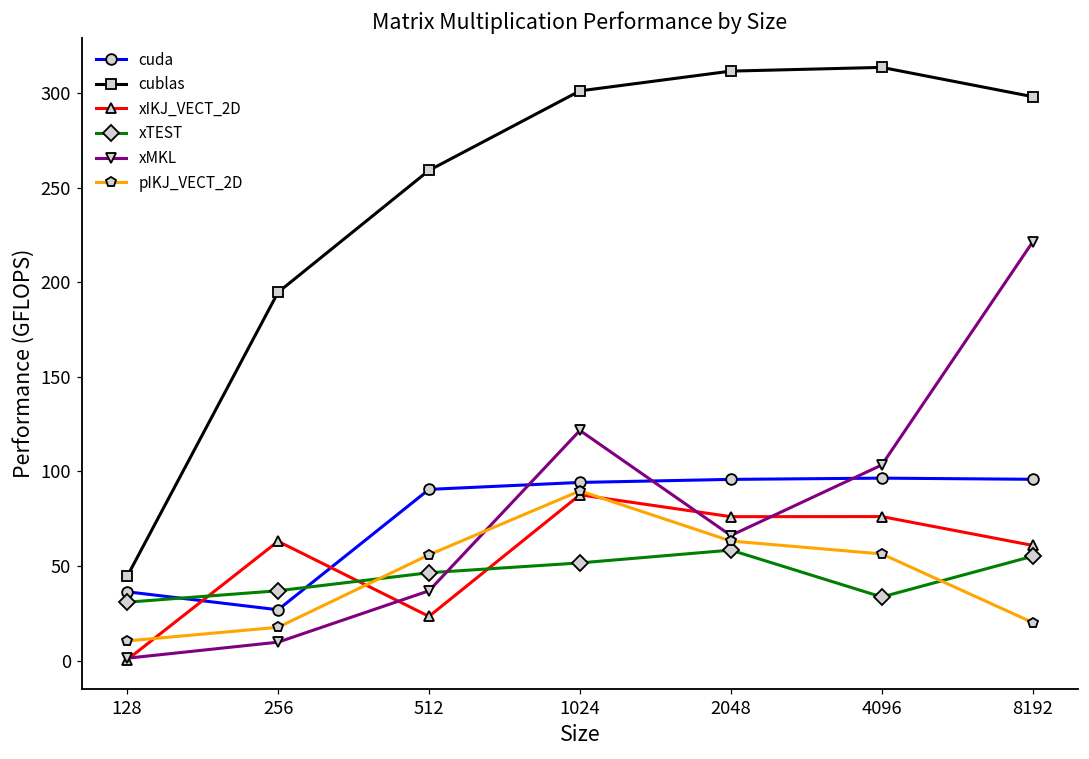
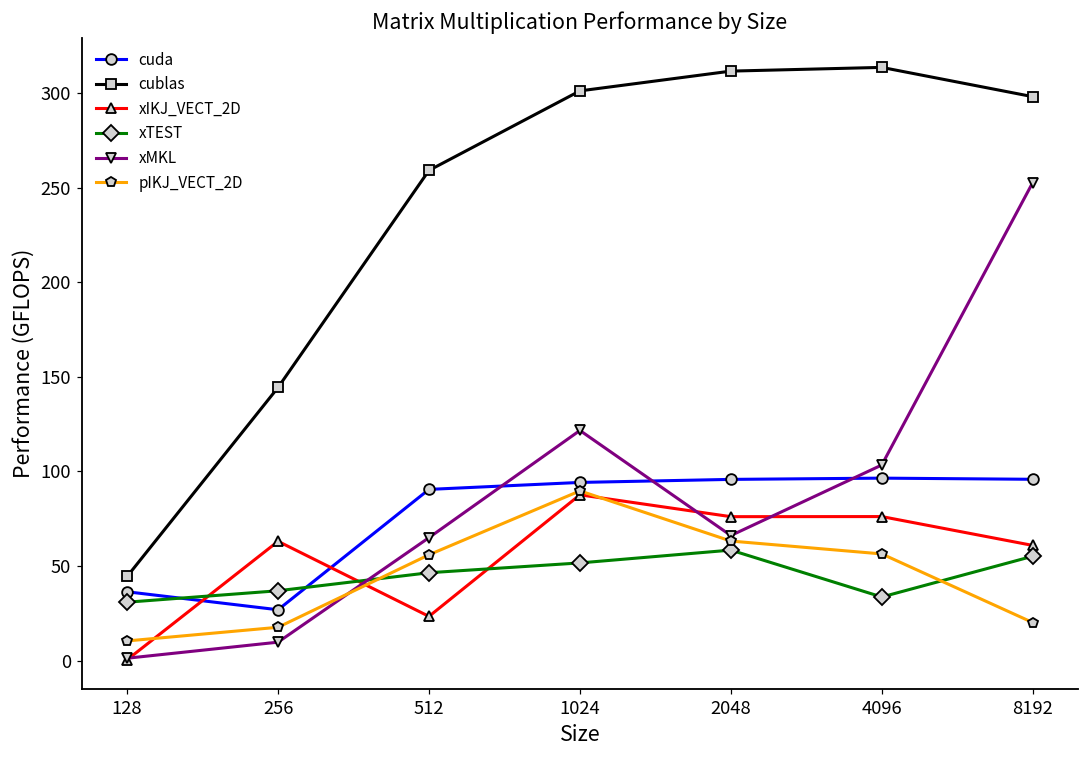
cublas, 256: 195 -> 144
xMKL, 512: 37 -> 65
xMKL, 8192: 221 -> 253
